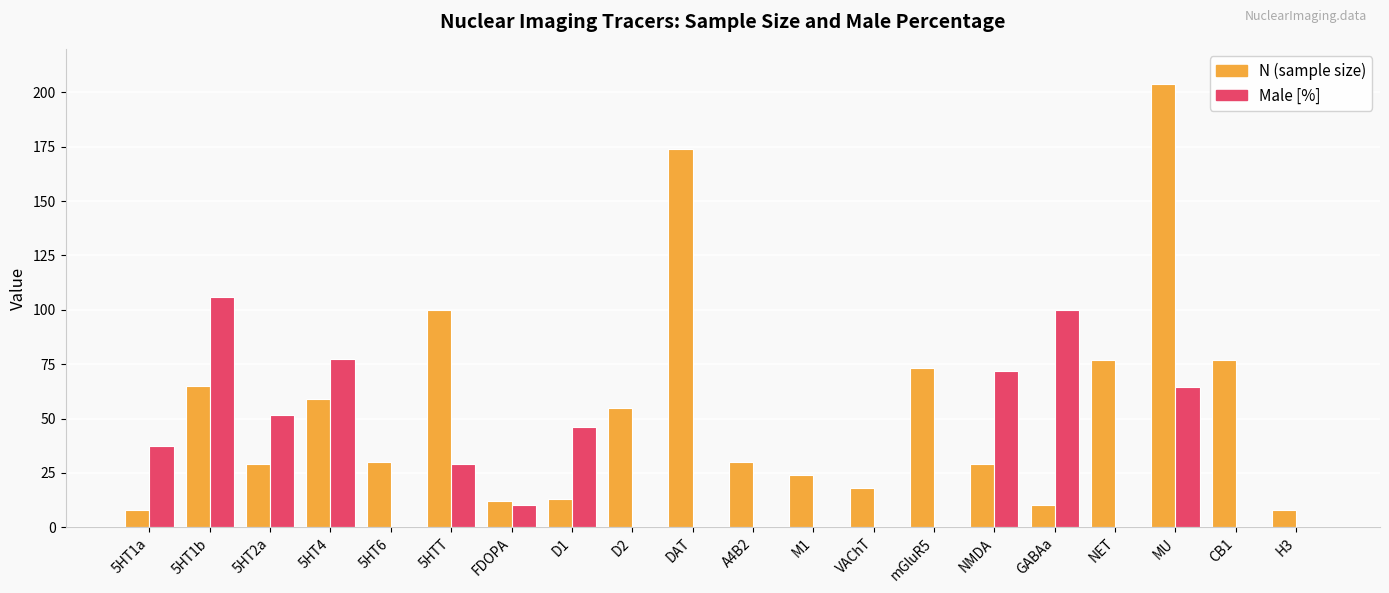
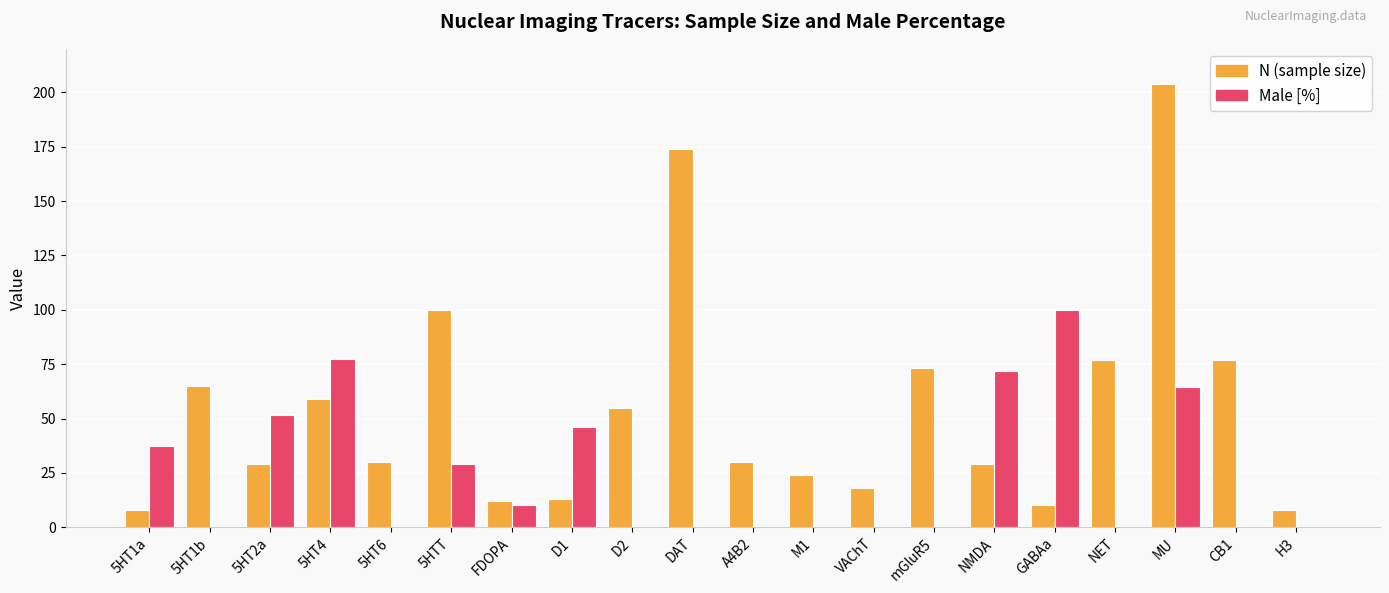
Male [%], 5HT1b: 106 -> 0
